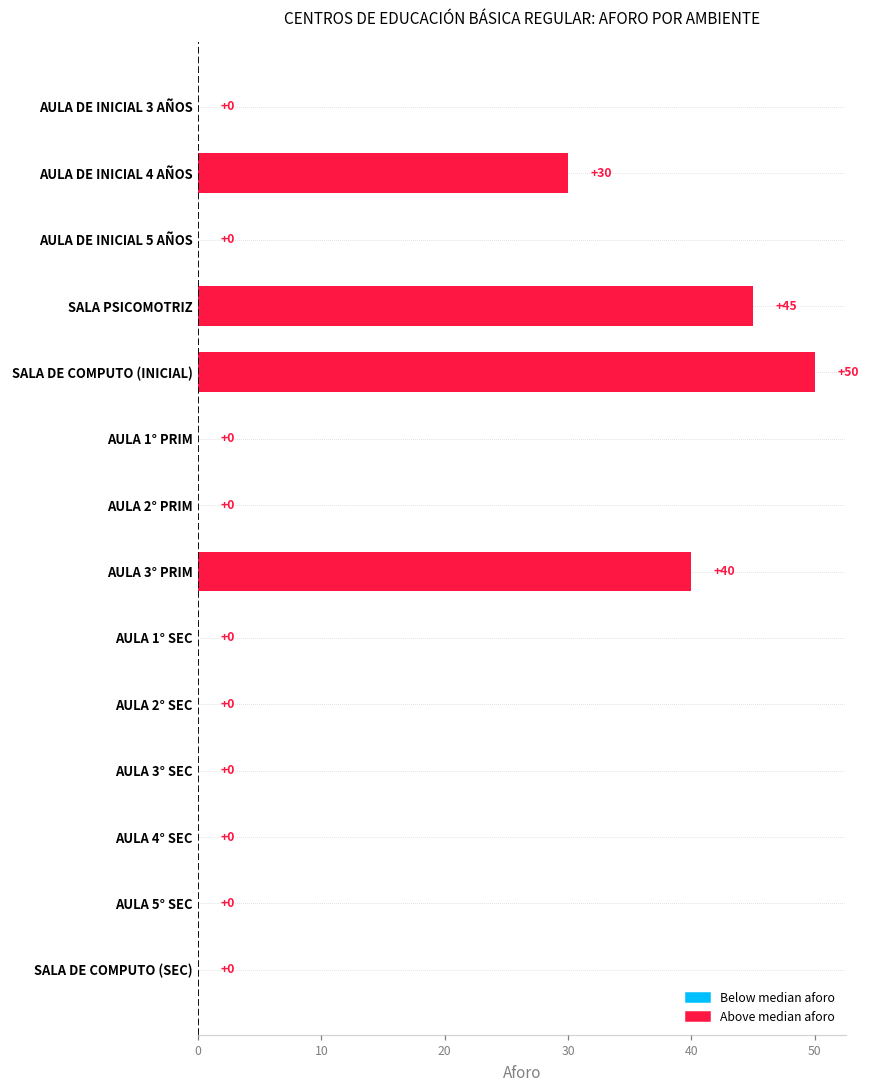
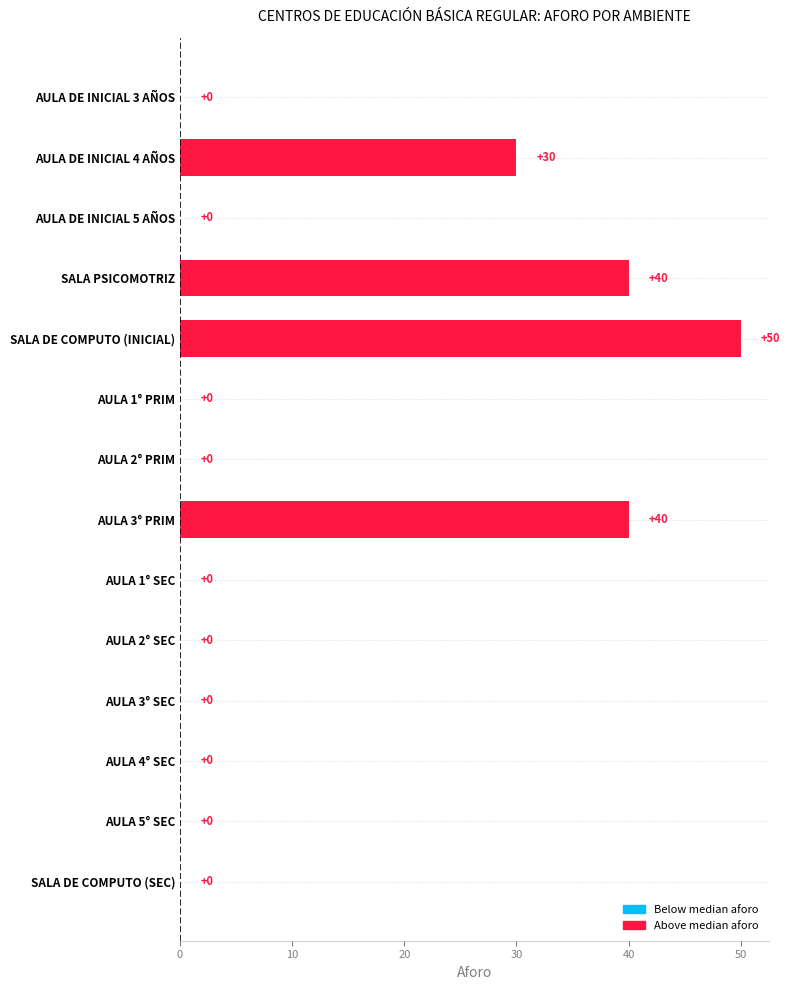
SALA PSICOMOTRIZ: +45 -> +40
